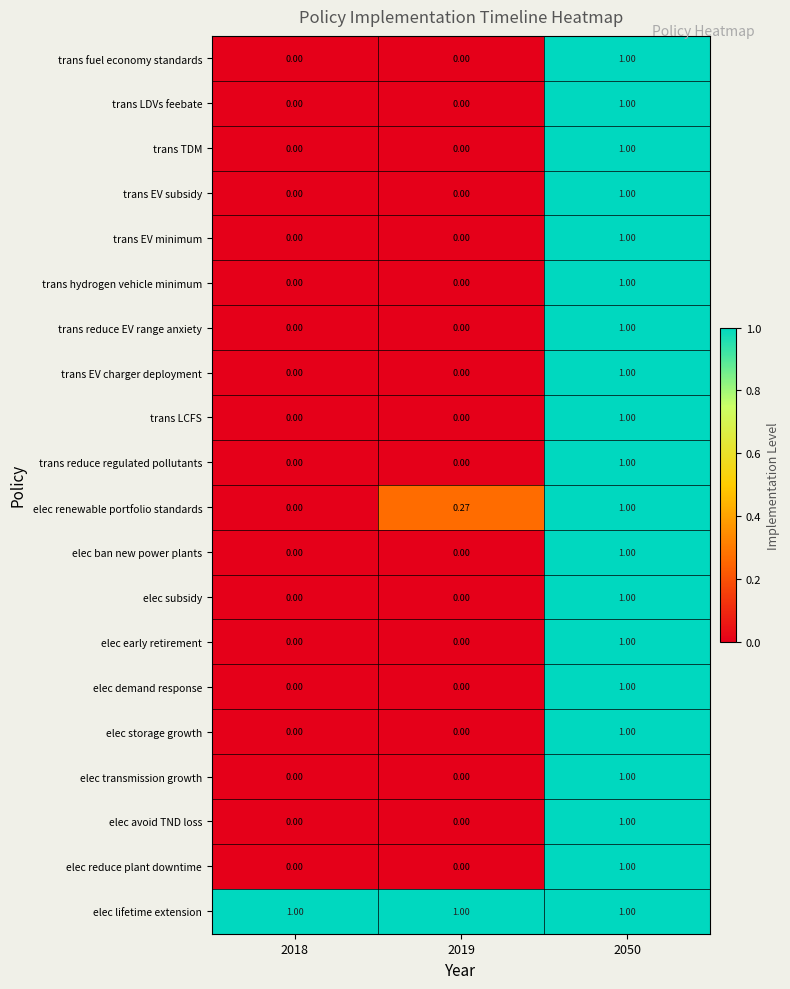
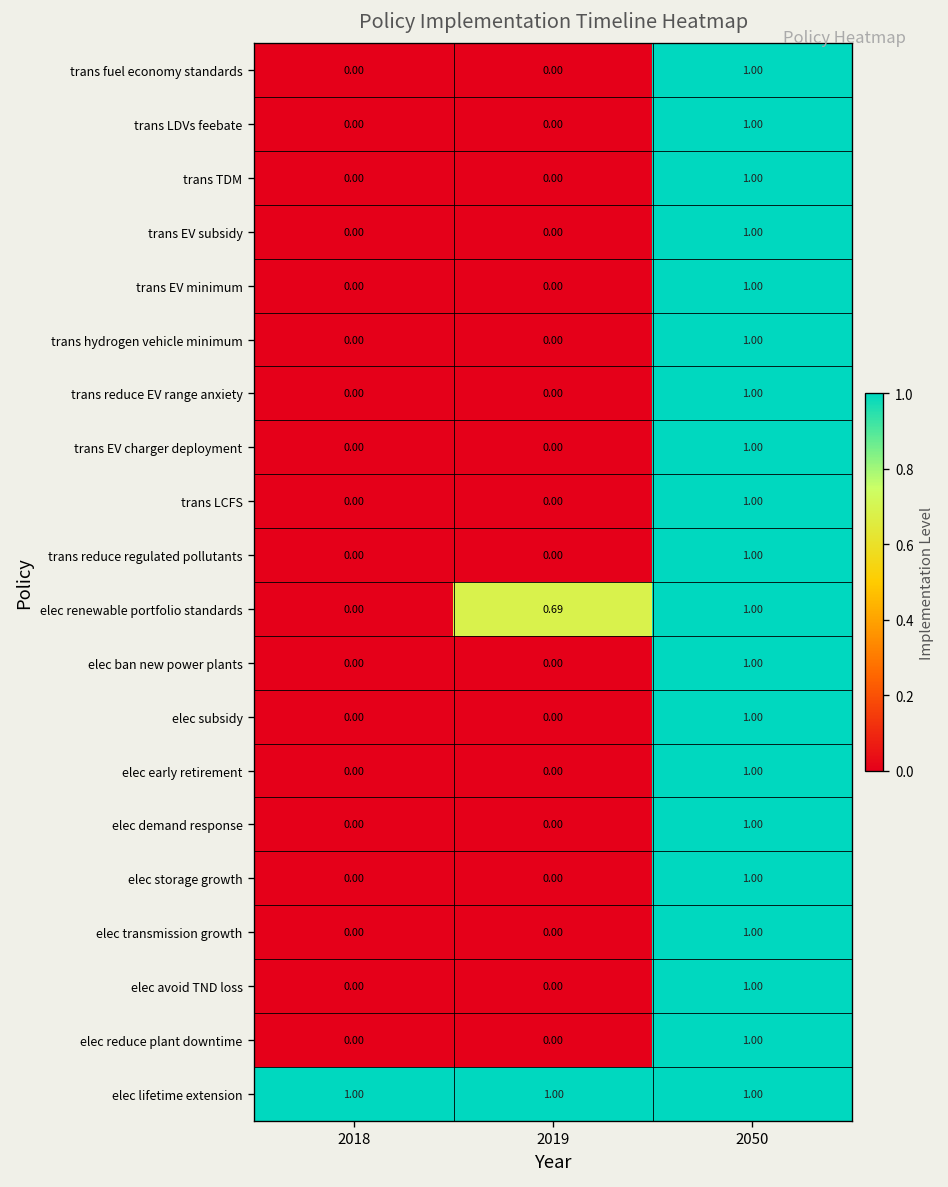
elec renewable portfolio standards, 2019: 0.27 -> 0.69
